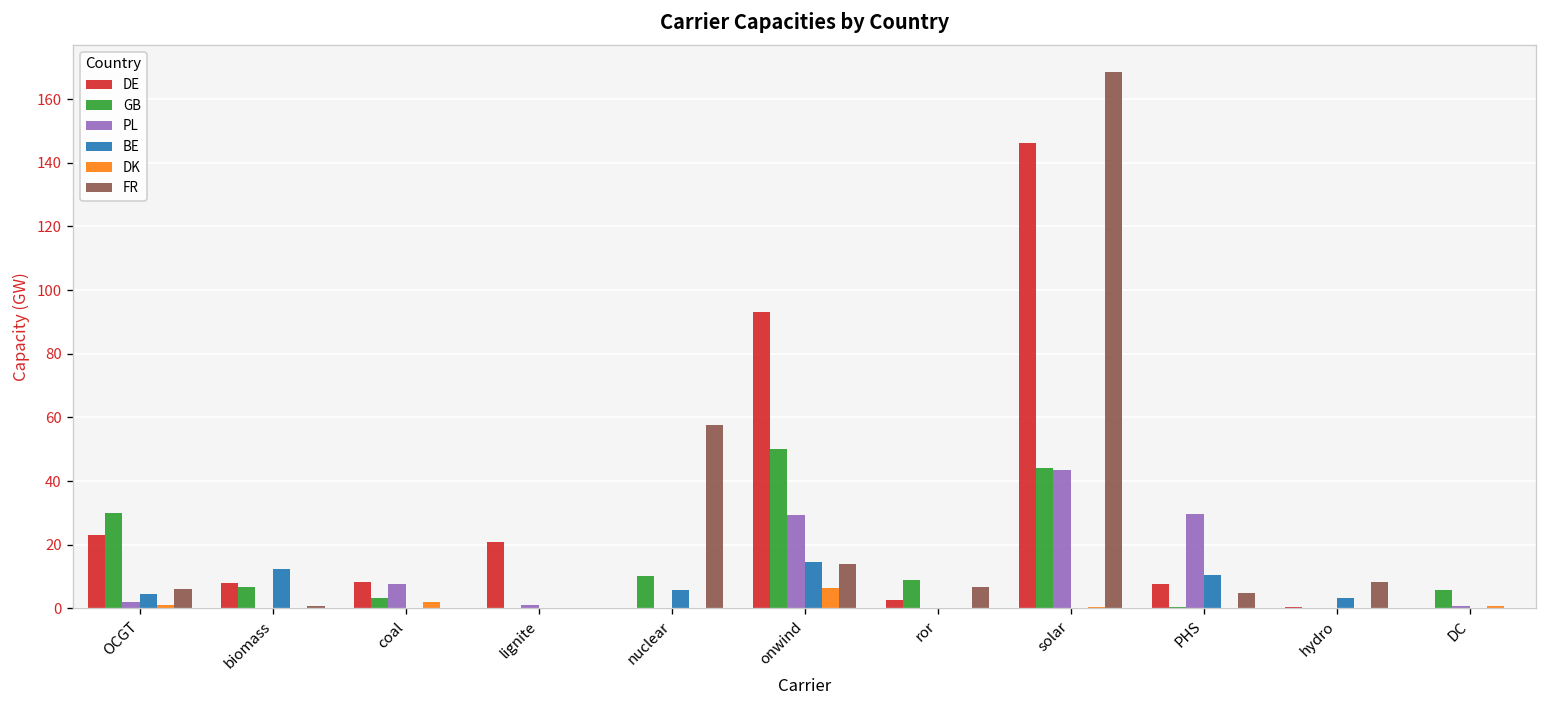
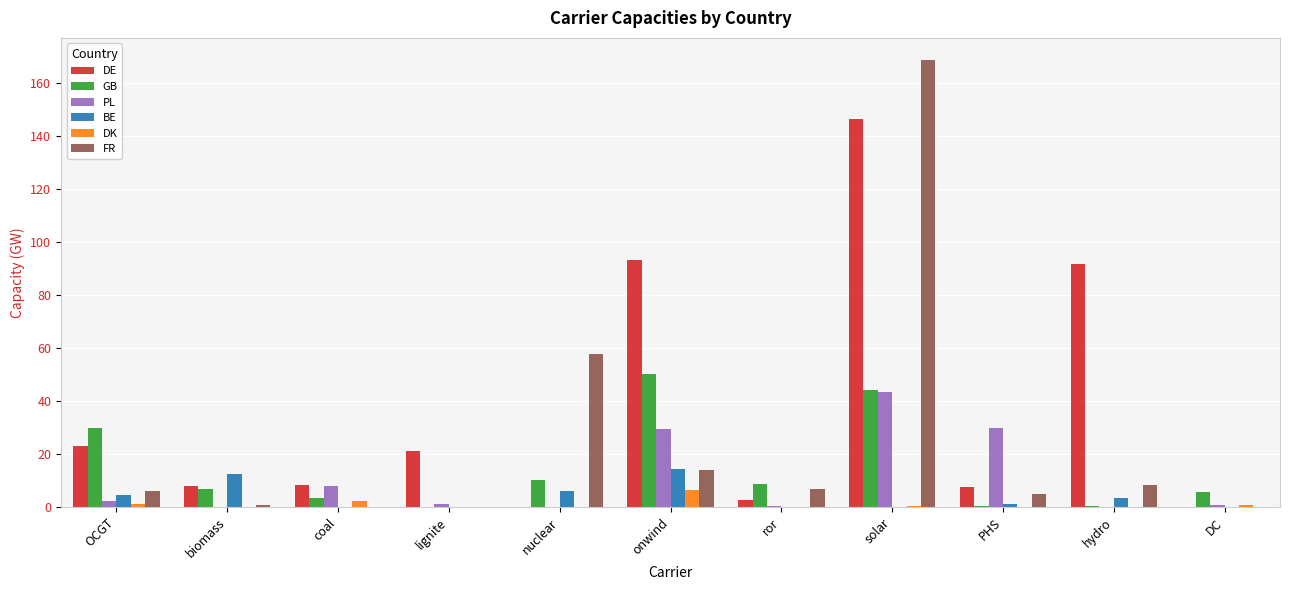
BE, PHS: 11 -> 1
DE, hydro: 0 -> 92
